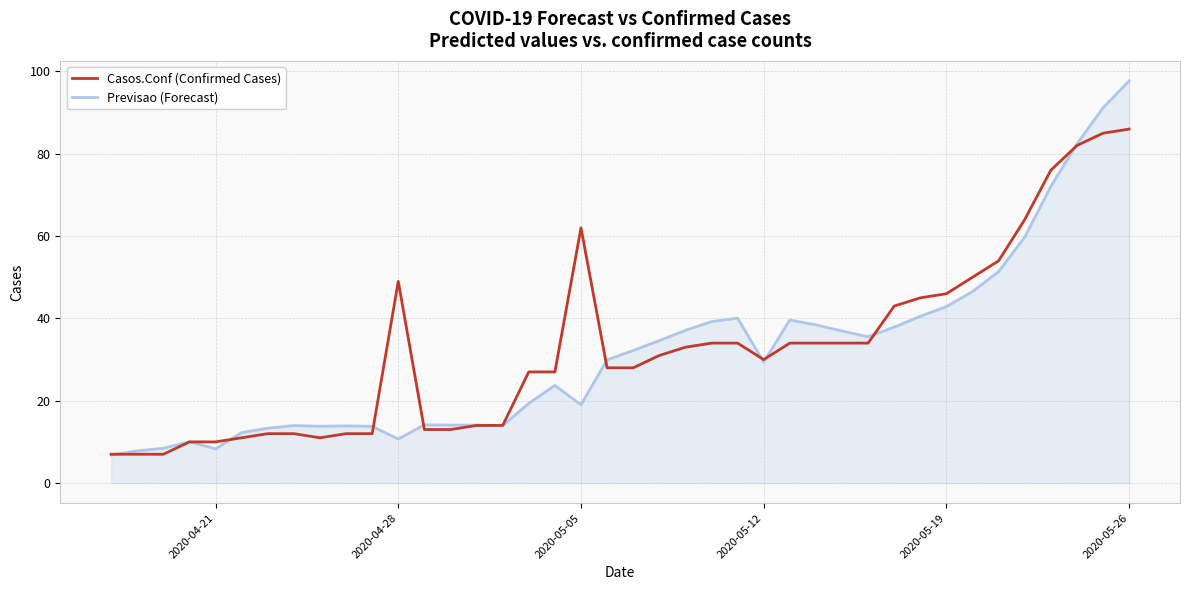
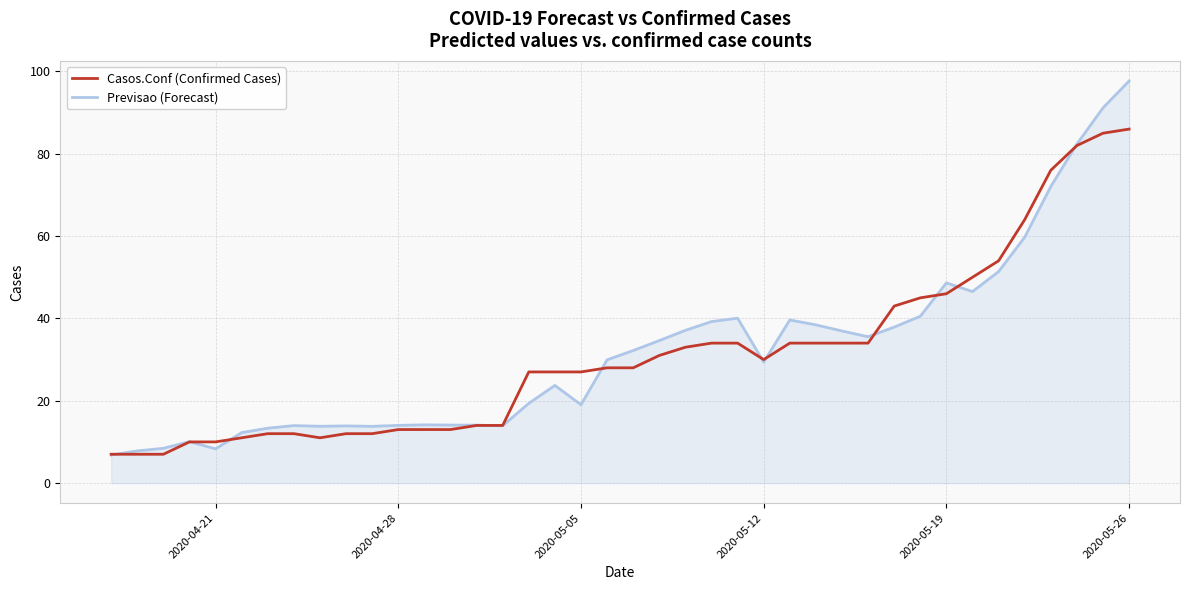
Casos.Conf (Confirmed Cases), 2020-04-28: 49 -> 13
Previsao (Forecast), 2020-04-28: 11 -> 14
Casos.Conf (Confirmed Cases), 2020-05-05: 62 -> 27
Previsao (Forecast), 2020-05-19: 43 -> 49
